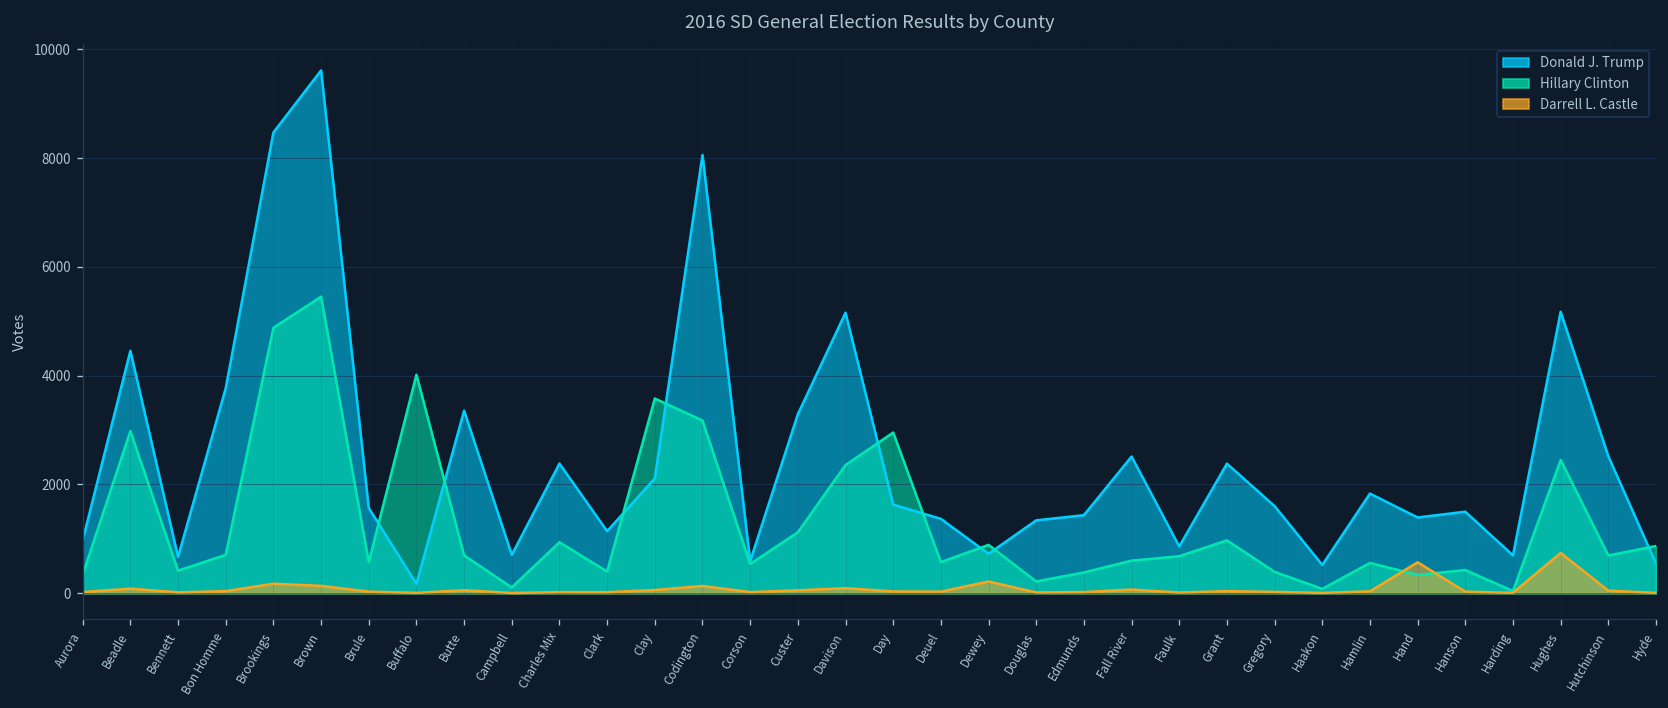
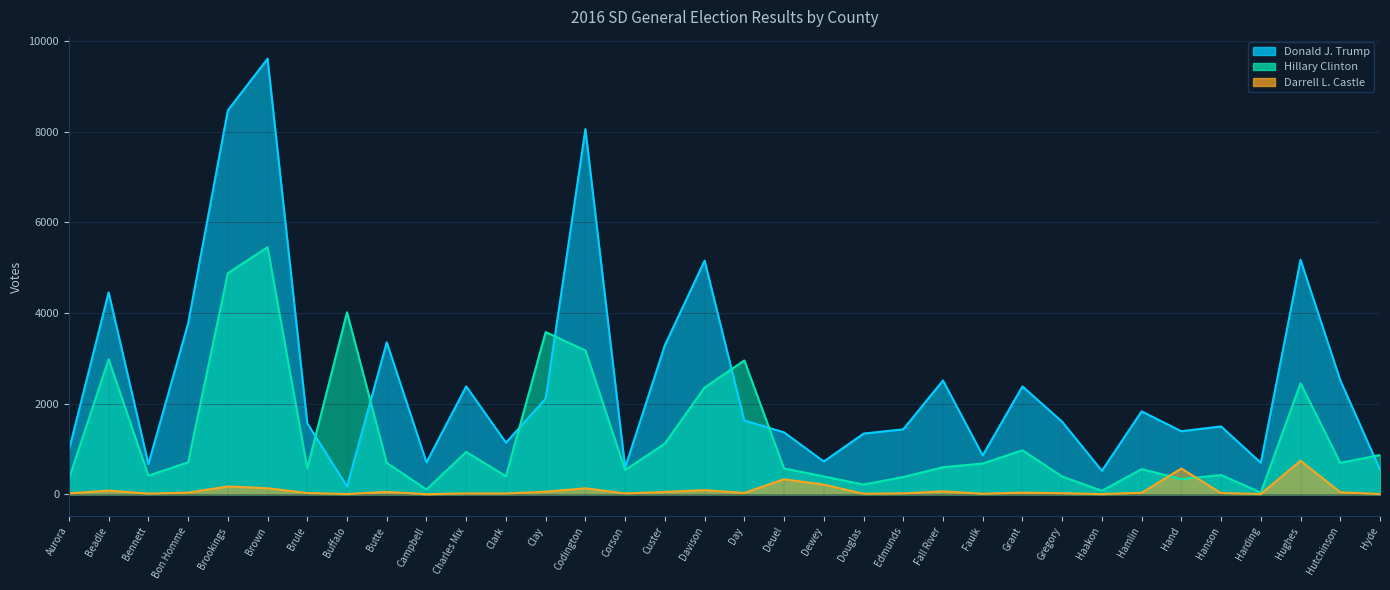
Darrell L. Castle, Deuel: 0 -> 300
Hillary Clinton, Dewey: 900 -> 400
